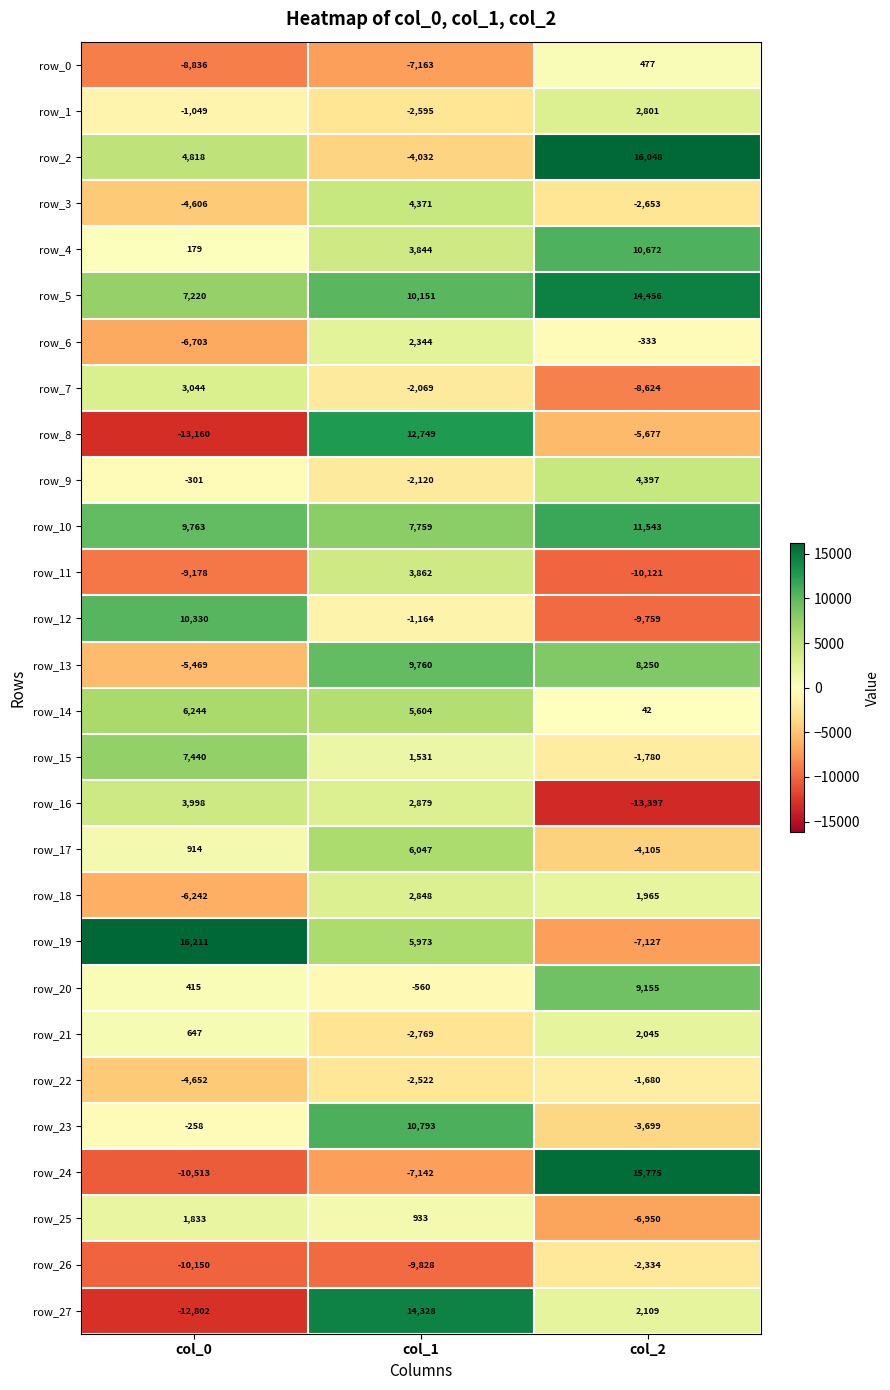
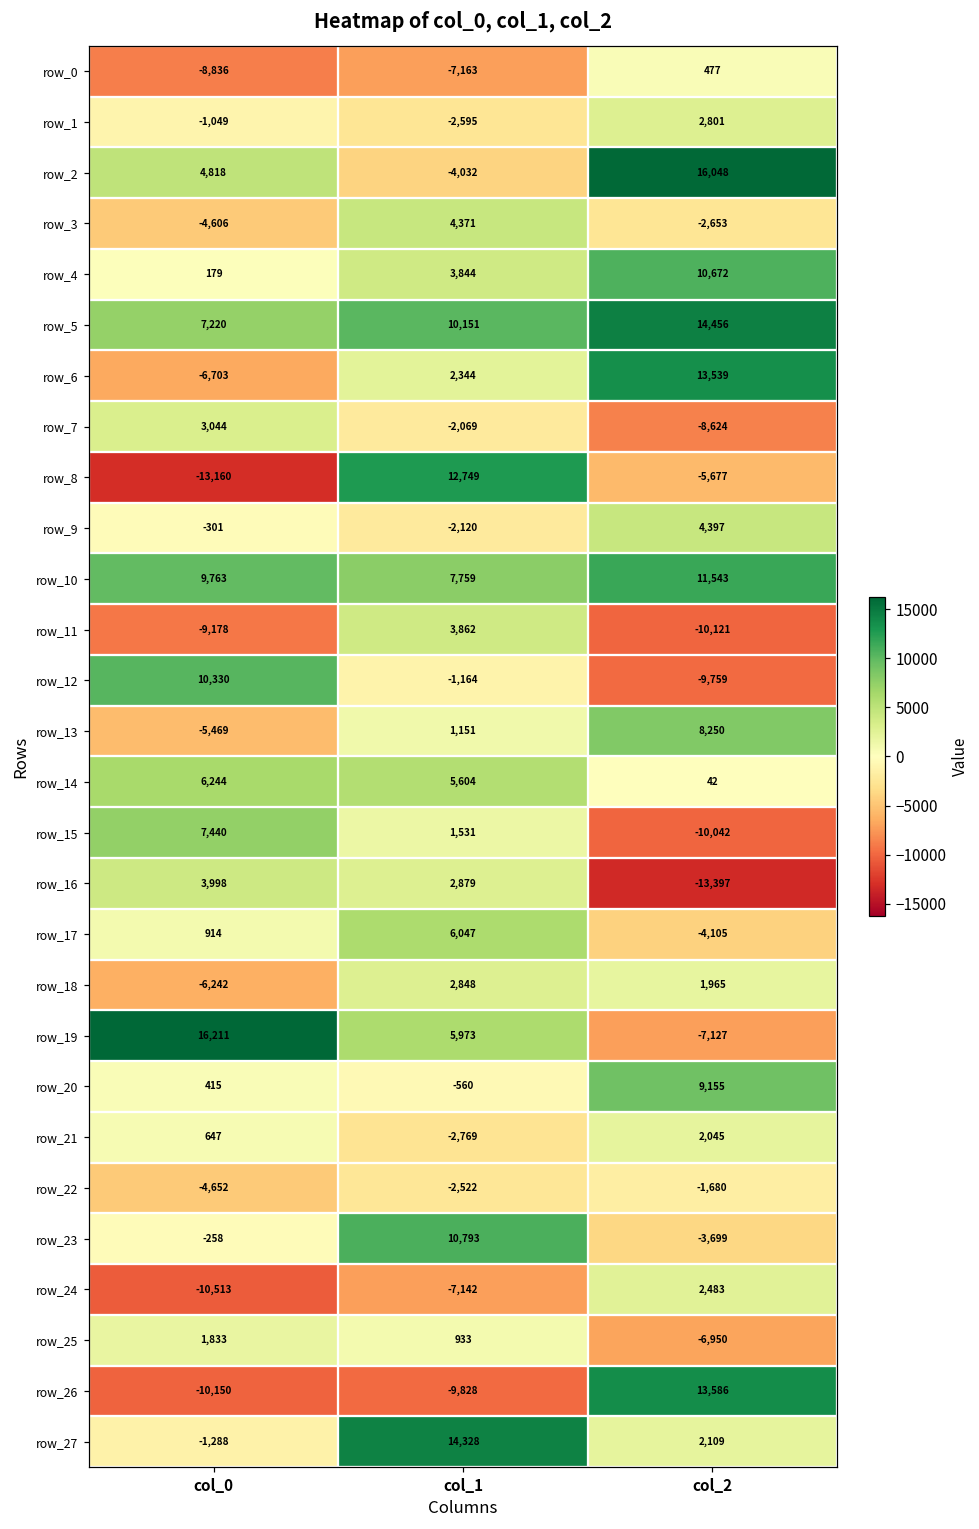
row_6, col_2: -333 -> 13,539
row_13, col_1: 9,760 -> 1,151
row_15, col_2: -1,780 -> -10,042
row_24, col_2: 15,775 -> 2,483
row_26, col_2: -2,334 -> 13,586
row_27, col_0: -12,802 -> -1,288
